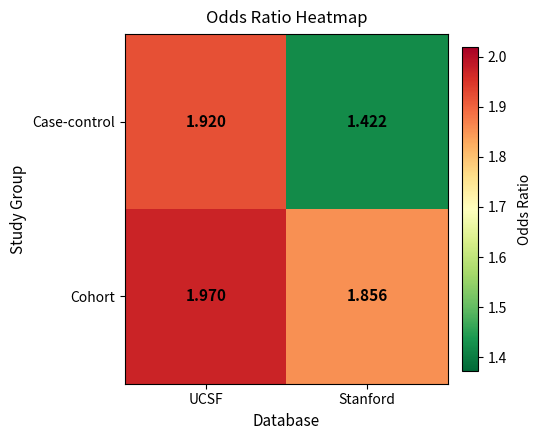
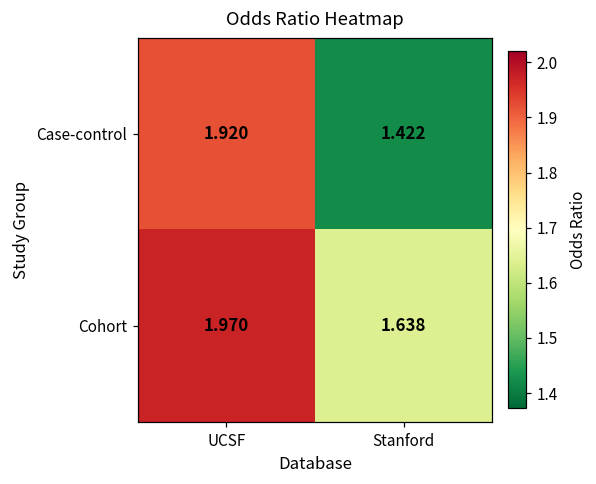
Cohort, Stanford: 1.856 -> 1.638
